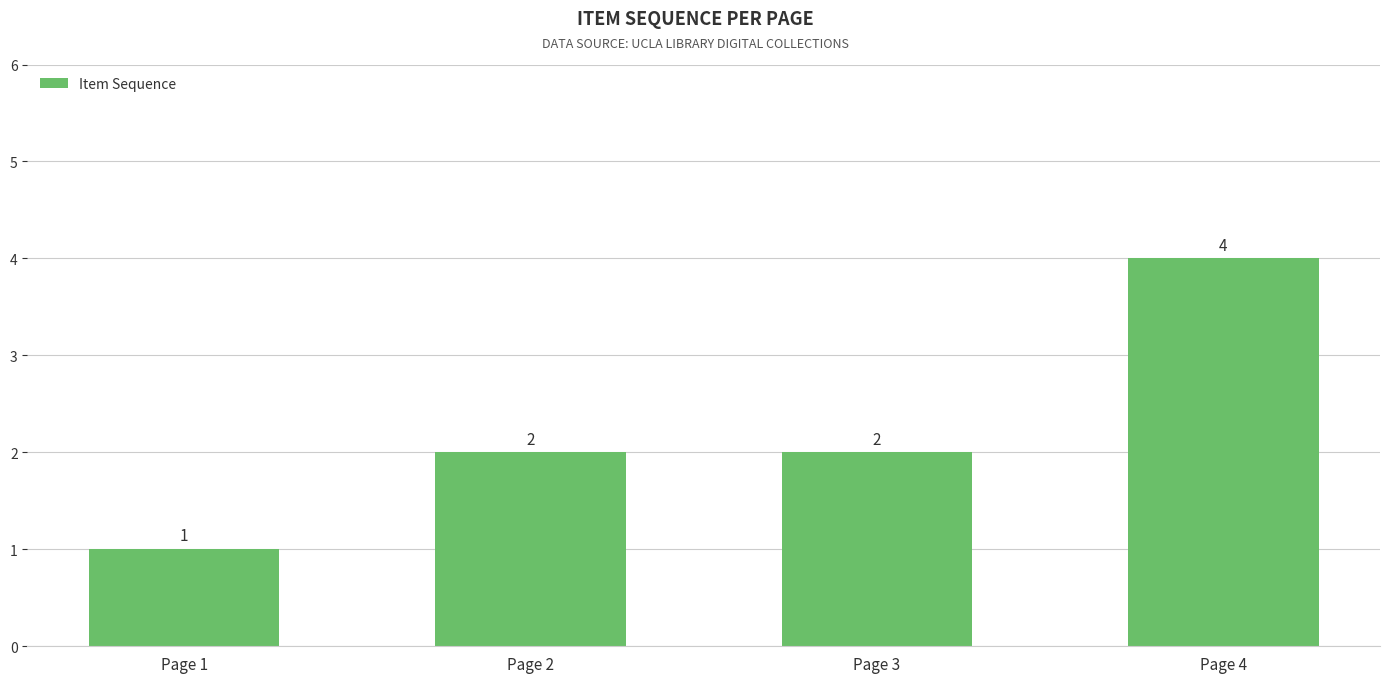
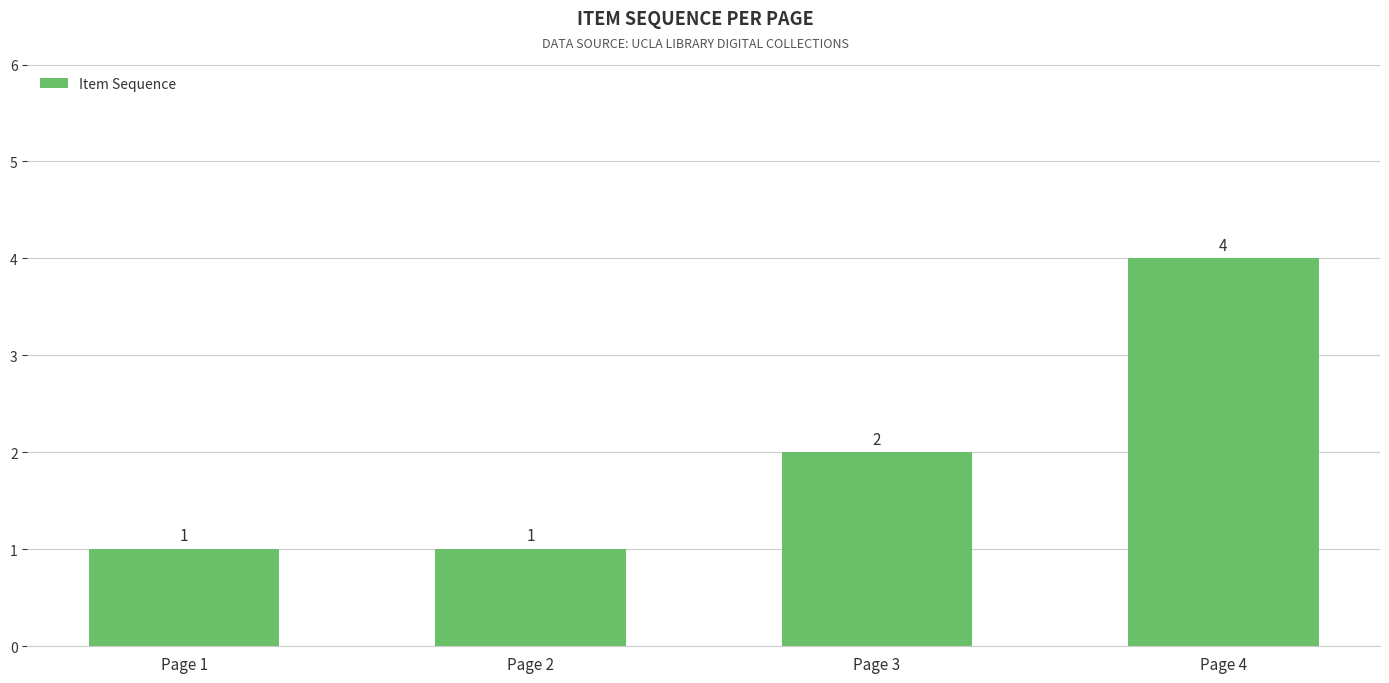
Page 2: 2 -> 1
